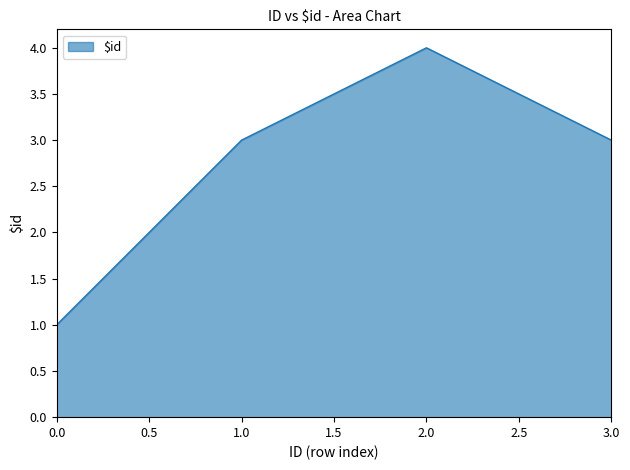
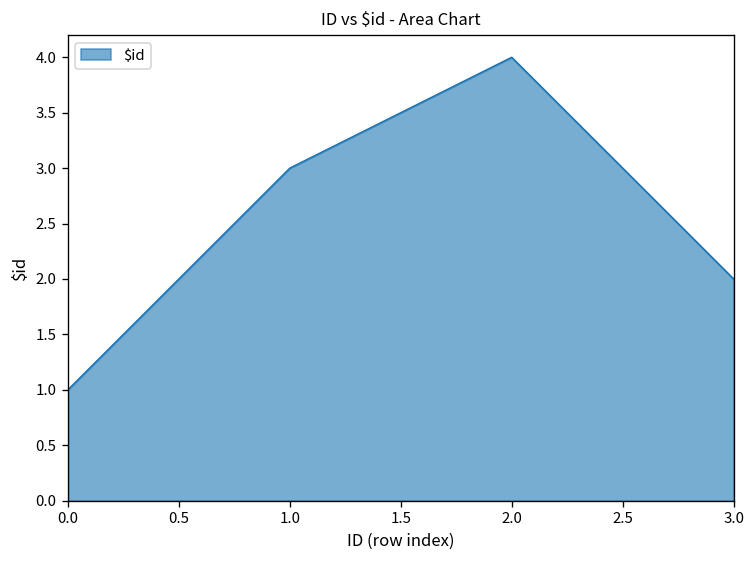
3.0: 3 -> 2
